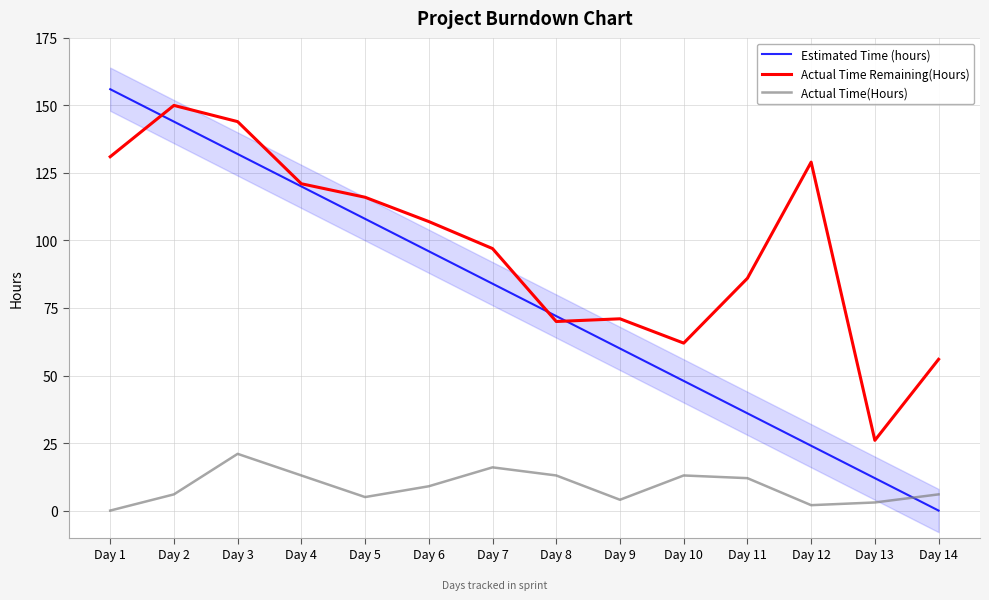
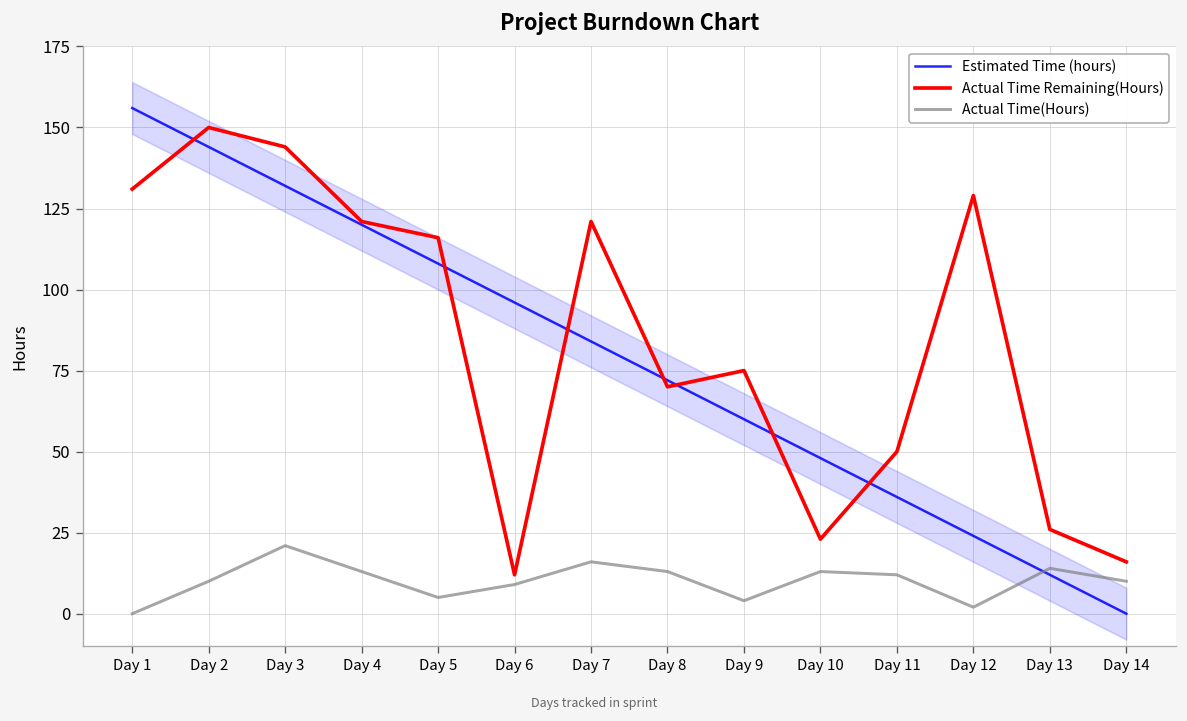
Actual Time(Hours), Day 2: 6 -> 10
Actual Time Remaining(Hours), Day 6: 107 -> 12
Actual Time Remaining(Hours), Day 7: 97 -> 121
Actual Time Remaining(Hours), Day 9: 71 -> 75
Actual Time Remaining(Hours), Day 10: 62 -> 23
Actual Time Remaining(Hours), Day 11: 86 -> 50
Actual Time(Hours), Day 13: 3 -> 14
Actual Time Remaining(Hours), Day 14: 56 -> 16
Actual Time(Hours), Day 14: 6 -> 10
